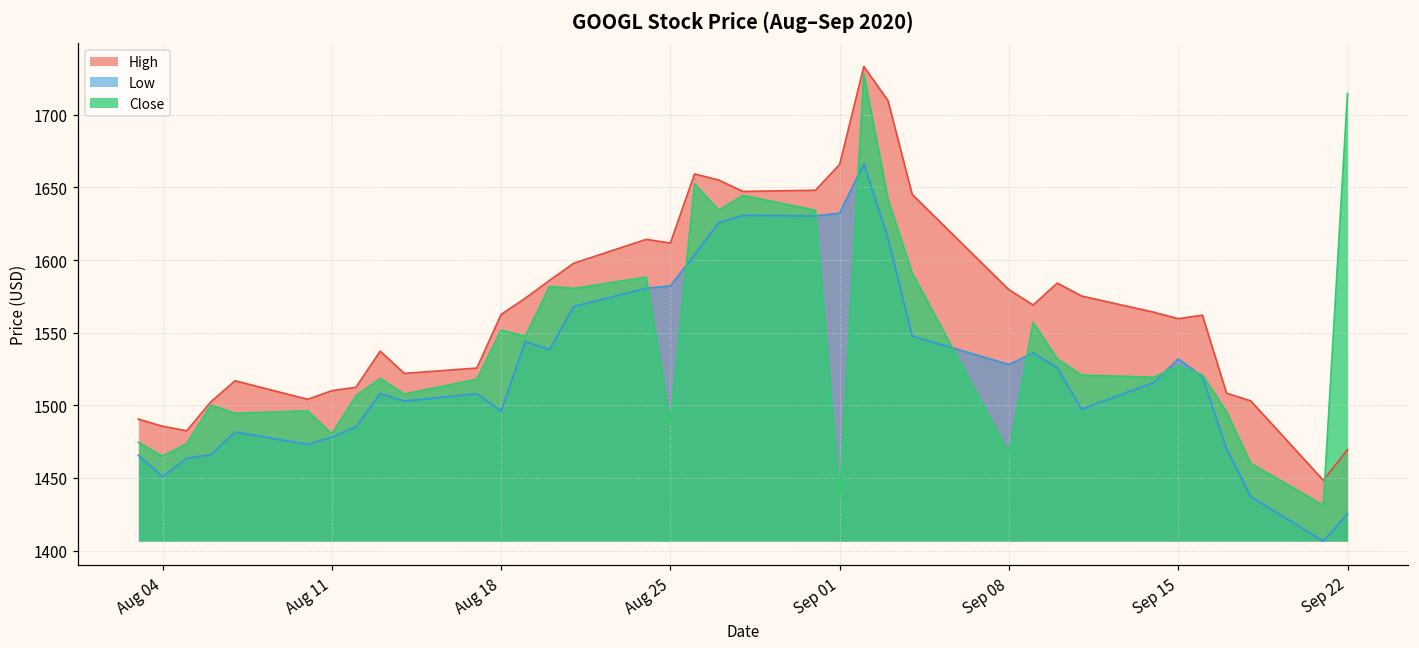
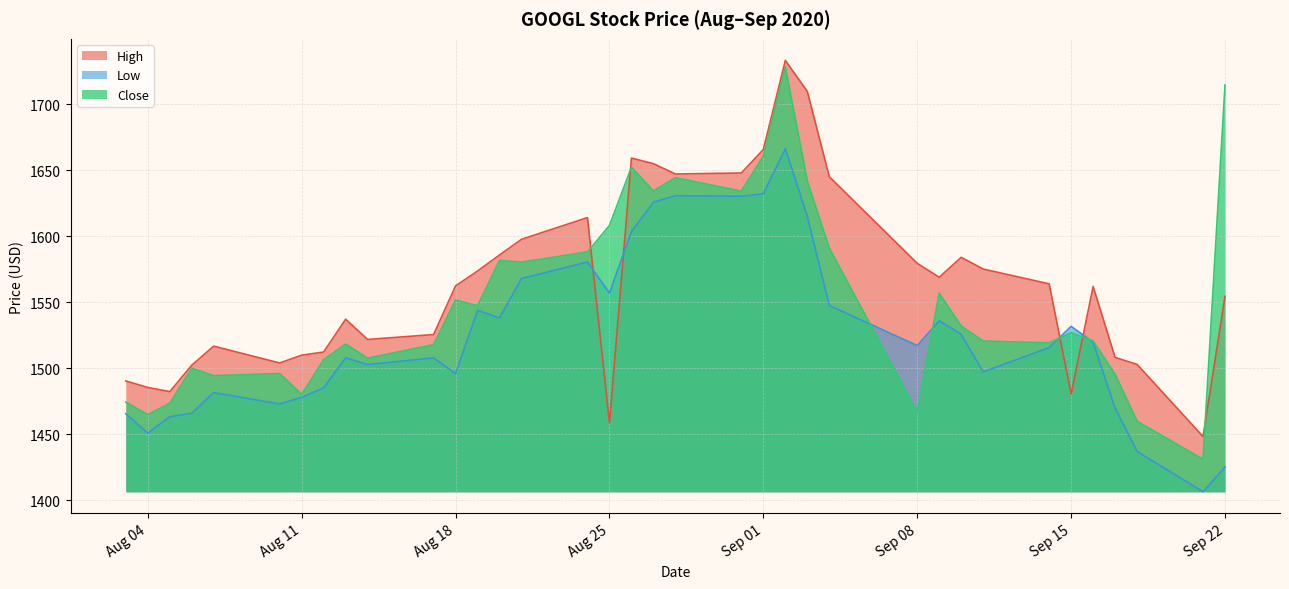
High, Aug 25: 1612 -> 1459
Low, Aug 25: 1582 -> 1557
Close, Aug 25: 1488 -> 1608
Close, Sep 01: 1437 -> 1661
Low, Sep 08: 1528 -> 1517
High, Sep 15: 1560 -> 1481
High, Sep 22: 1470 -> 1555
